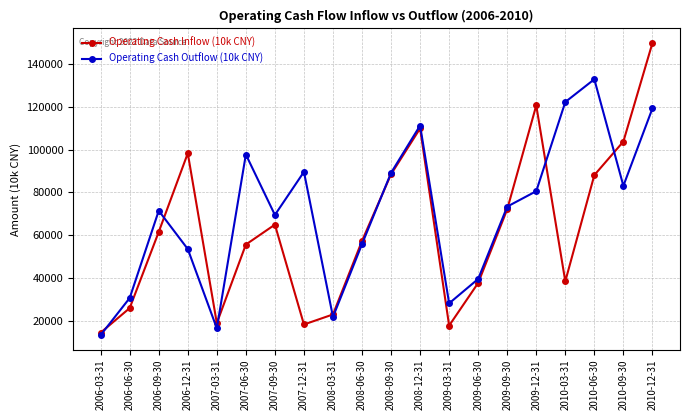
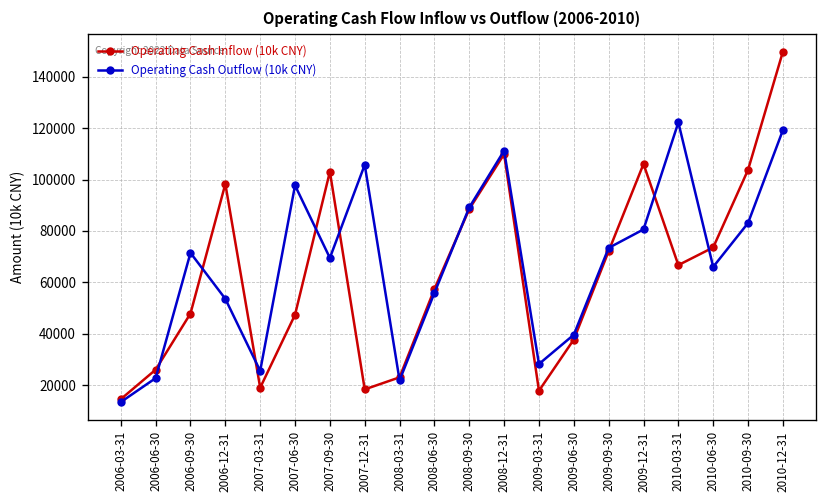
Operating Cash Outflow (10k CNY), 2006-06-30: 31000 -> 23000
Operating Cash Inflow (10k CNY), 2006-09-30: 62000 -> 48000
Operating Cash Outflow (10k CNY), 2007-03-31: 17000 -> 26000
Operating Cash Inflow (10k CNY), 2007-06-30: 56000 -> 47000
Operating Cash Inflow (10k CNY), 2007-09-30: 65000 -> 103000
Operating Cash Outflow (10k CNY), 2007-12-31: 90000 -> 106000
Operating Cash Inflow (10k CNY), 2009-12-31: 121000 -> 106000
Operating Cash Inflow (10k CNY), 2010-03-31: 39000 -> 67000
Operating Cash Inflow (10k CNY), 2010-06-30: 88000 -> 74000
Operating Cash Outflow (10k CNY), 2010-06-30: 133000 -> 66000
